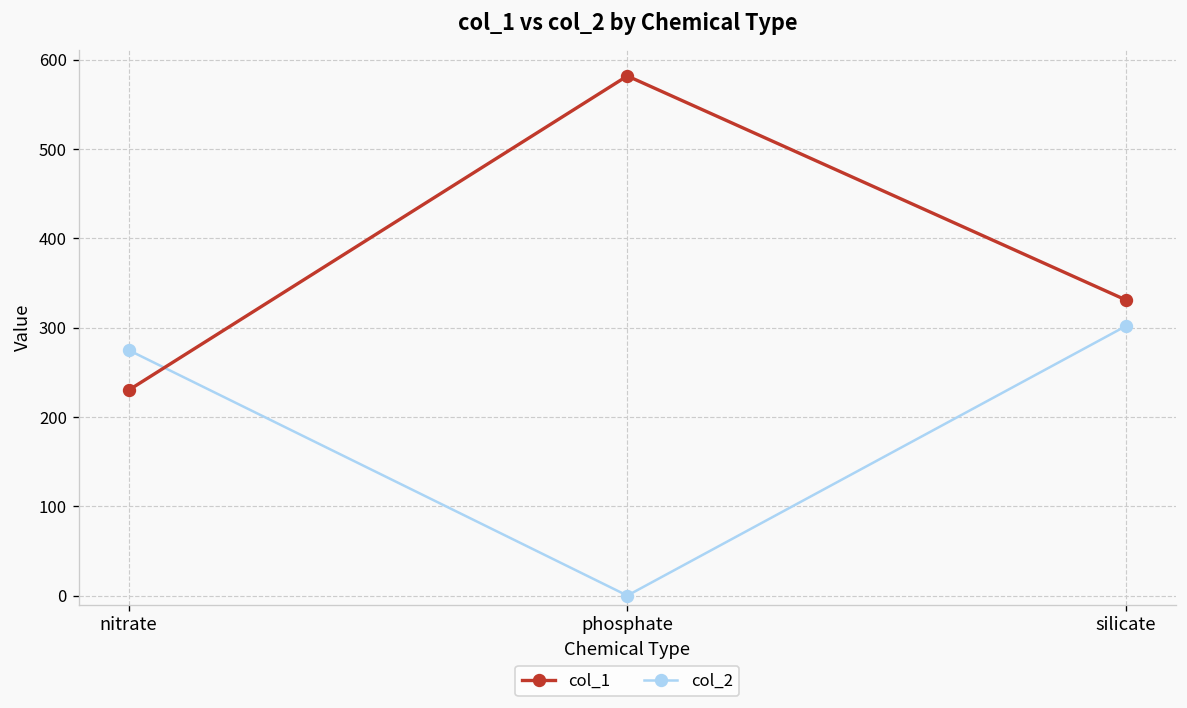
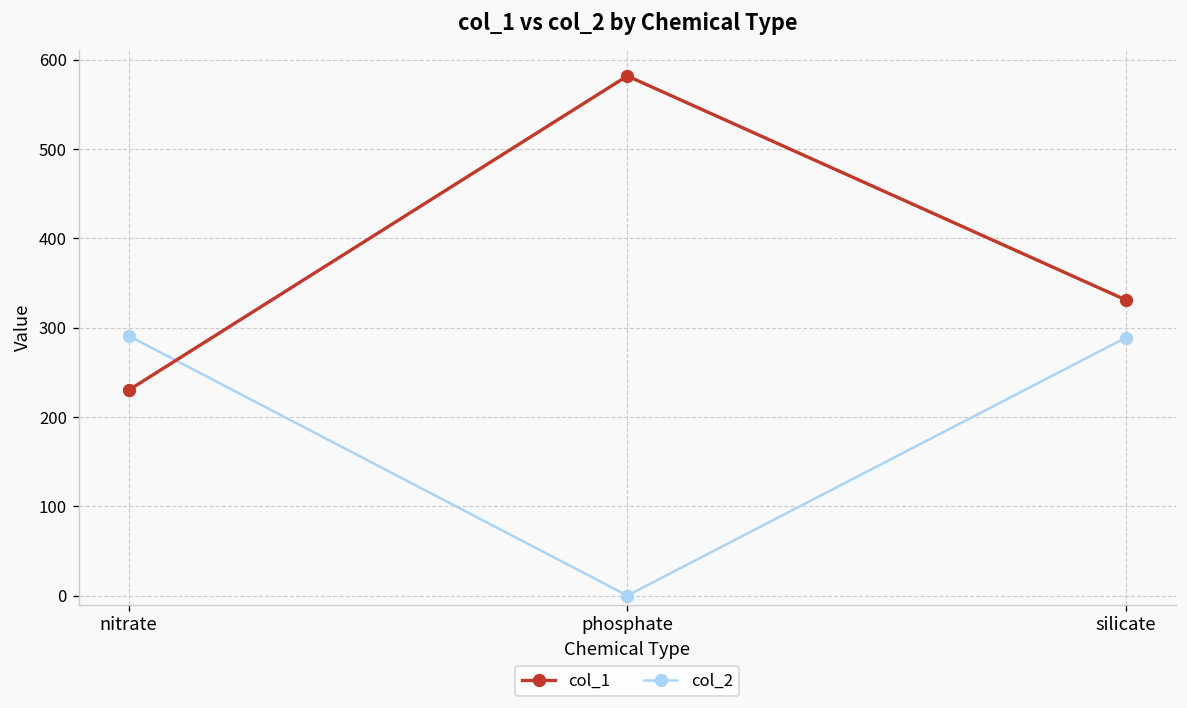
col_2, nitrate: 280 -> 290
col_2, silicate: 300 -> 290
